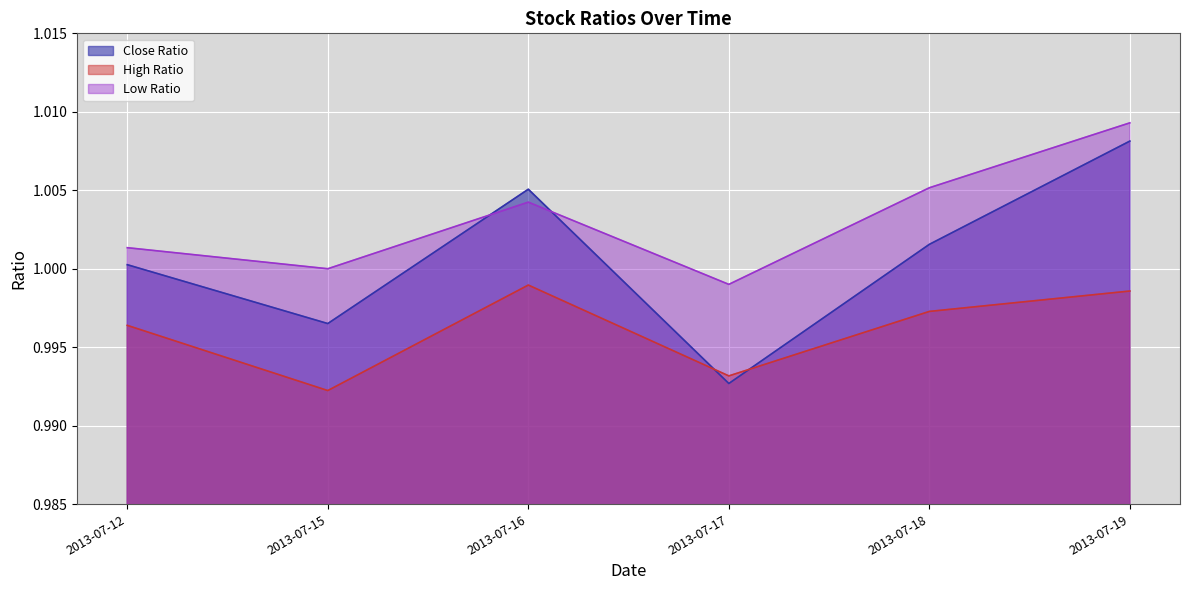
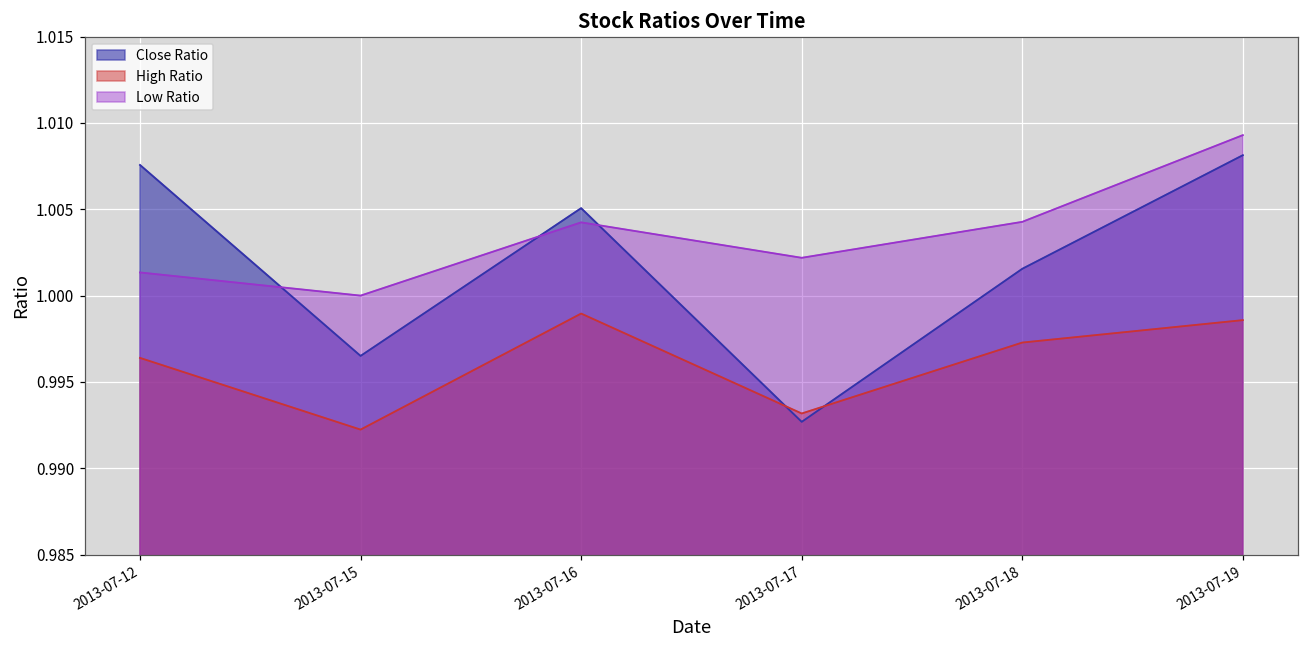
Close Ratio, 2013-07-12: 1.0003 -> 1.0076
Low Ratio, 2013-07-17: 0.9990 -> 1.0022
Low Ratio, 2013-07-18: 1.0052 -> 1.0043
